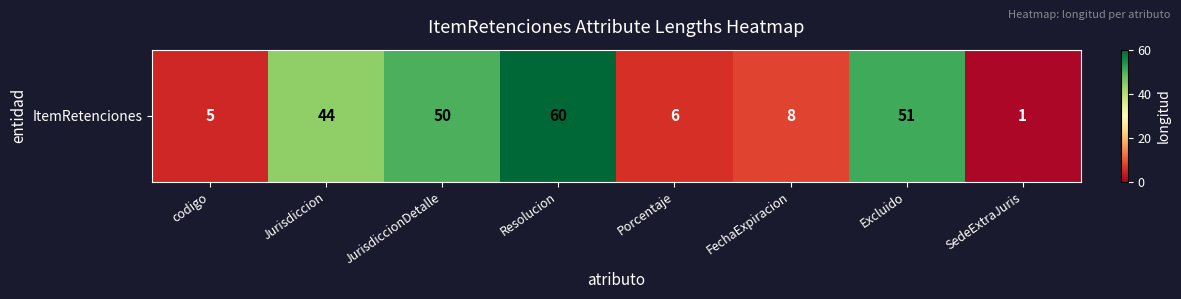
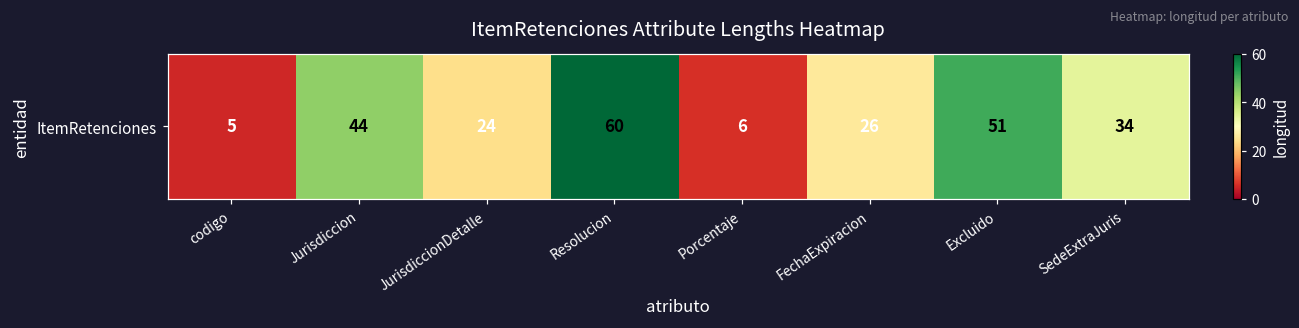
ItemRetenciones, JurisdiccionDetalle: 50 -> 24
ItemRetenciones, FechaExpiracion: 8 -> 26
ItemRetenciones, SedeExtraJuris: 1 -> 34
